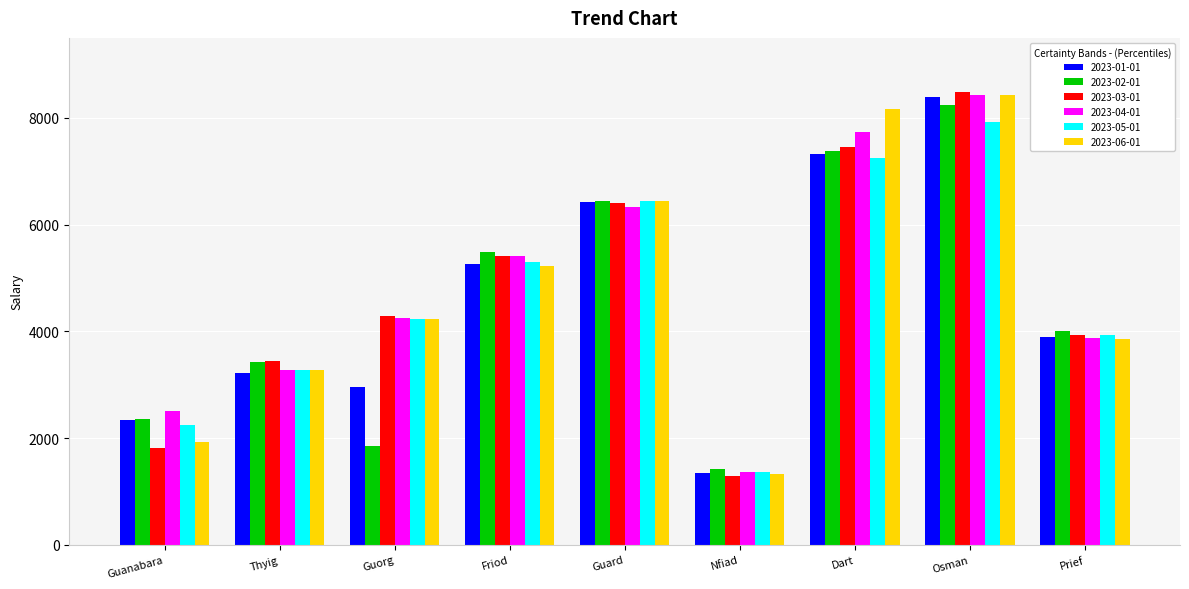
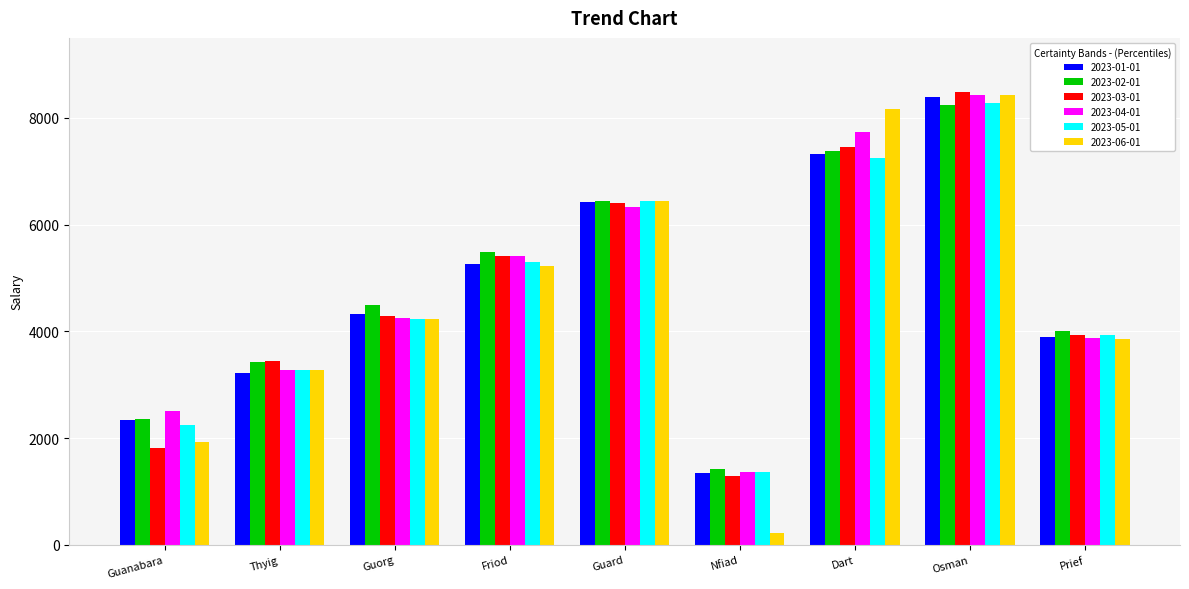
2023-01-01, Guorg: 3000 -> 4300
2023-02-01, Guorg: 1900 -> 4500
2023-06-01, Nfiad: 1300 -> 200
2023-05-01, Osman: 7900 -> 8300
